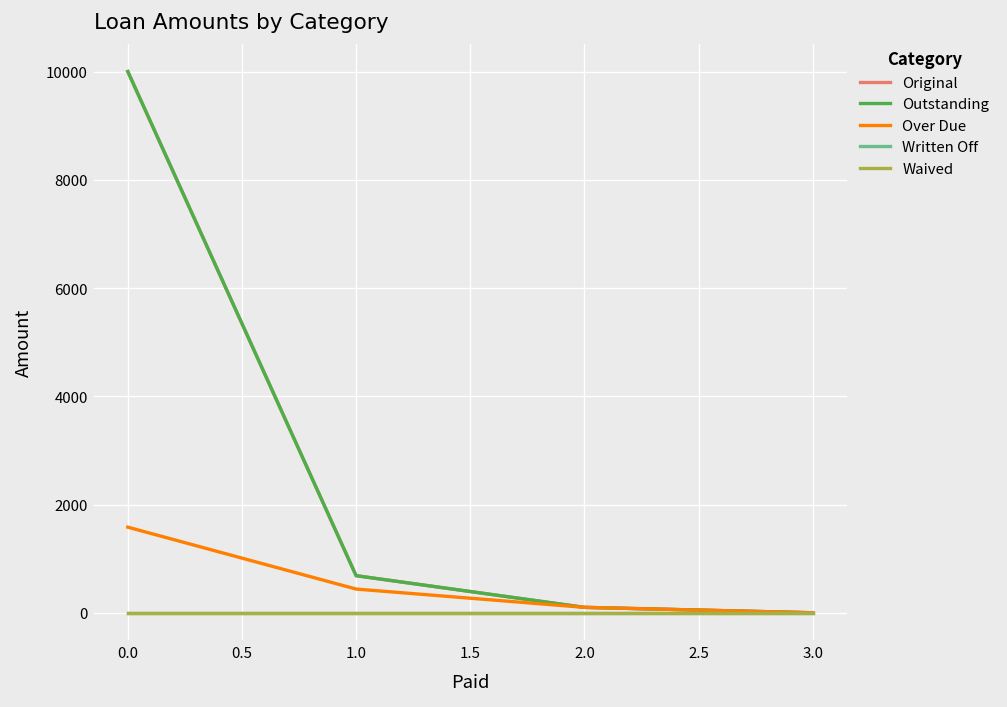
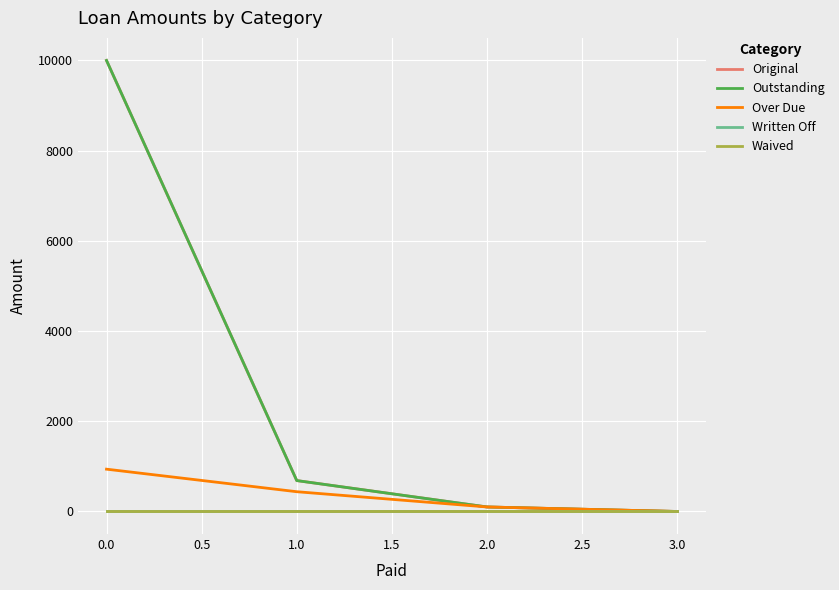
Over Due, 0.0: 1600 -> 900
